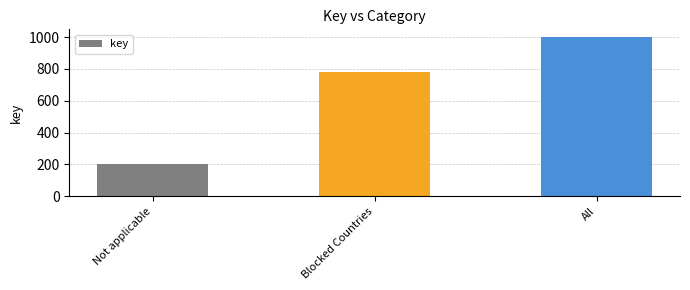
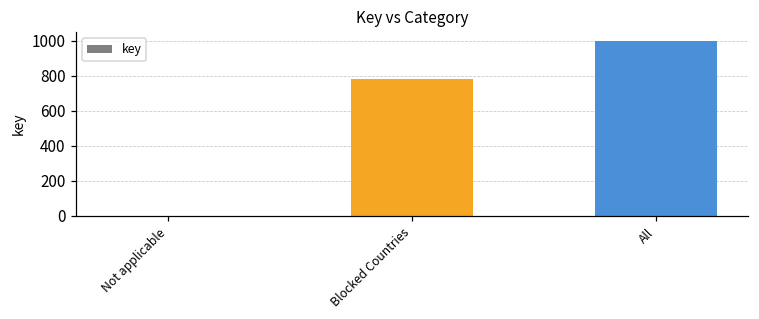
Not applicable: 210 -> 0
